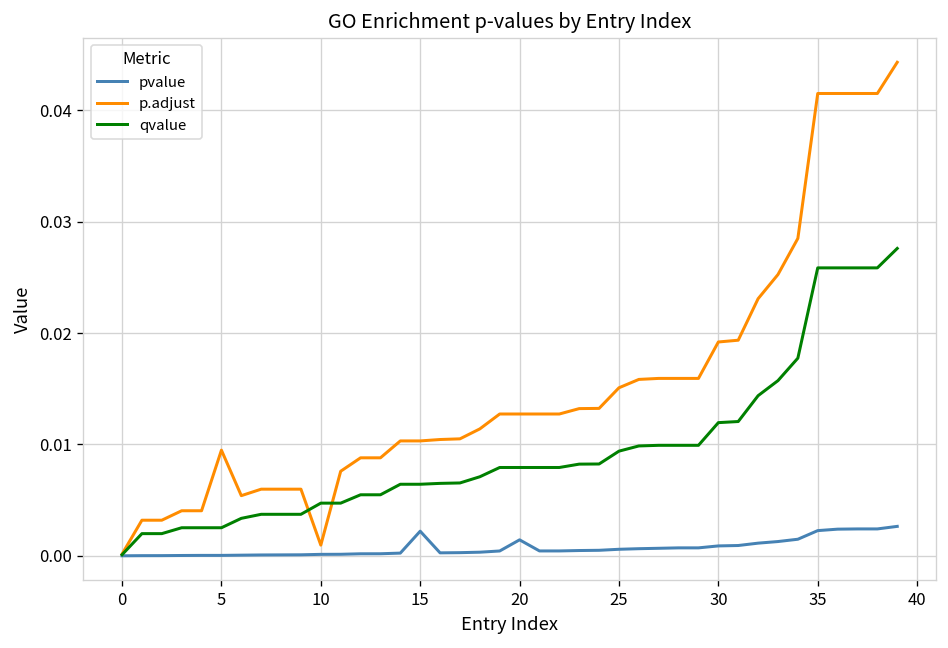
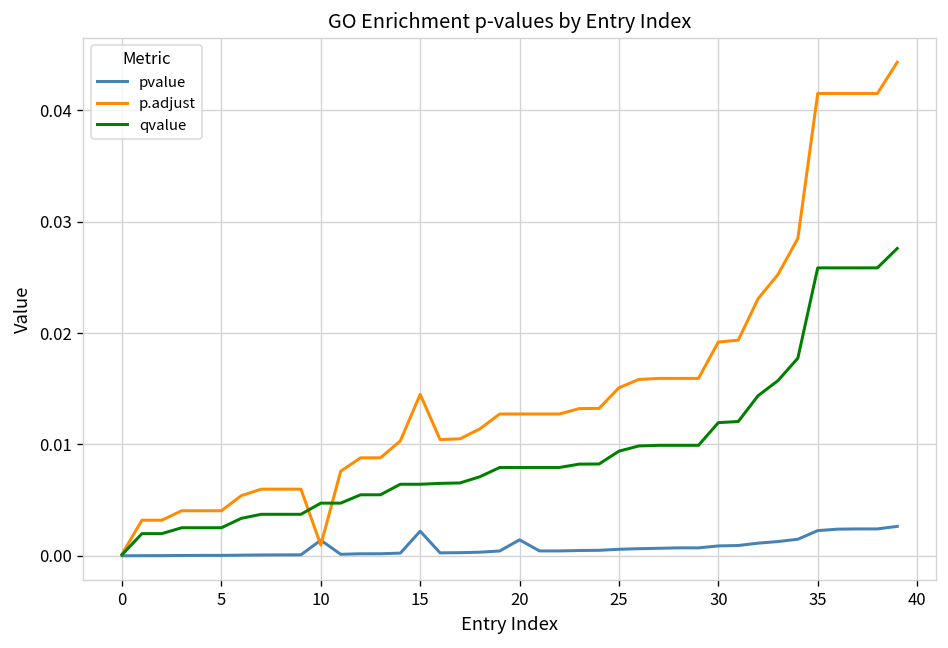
p.adjust, 5: 0.009 -> 0.004
pvalue, 10: 0.000 -> 0.001
p.adjust, 15: 0.010 -> 0.014
